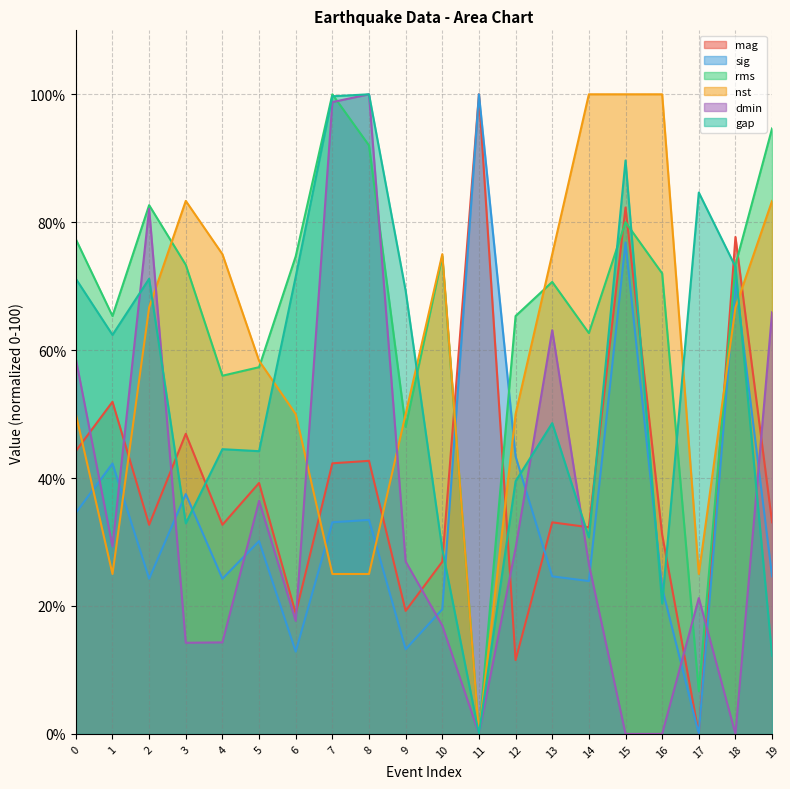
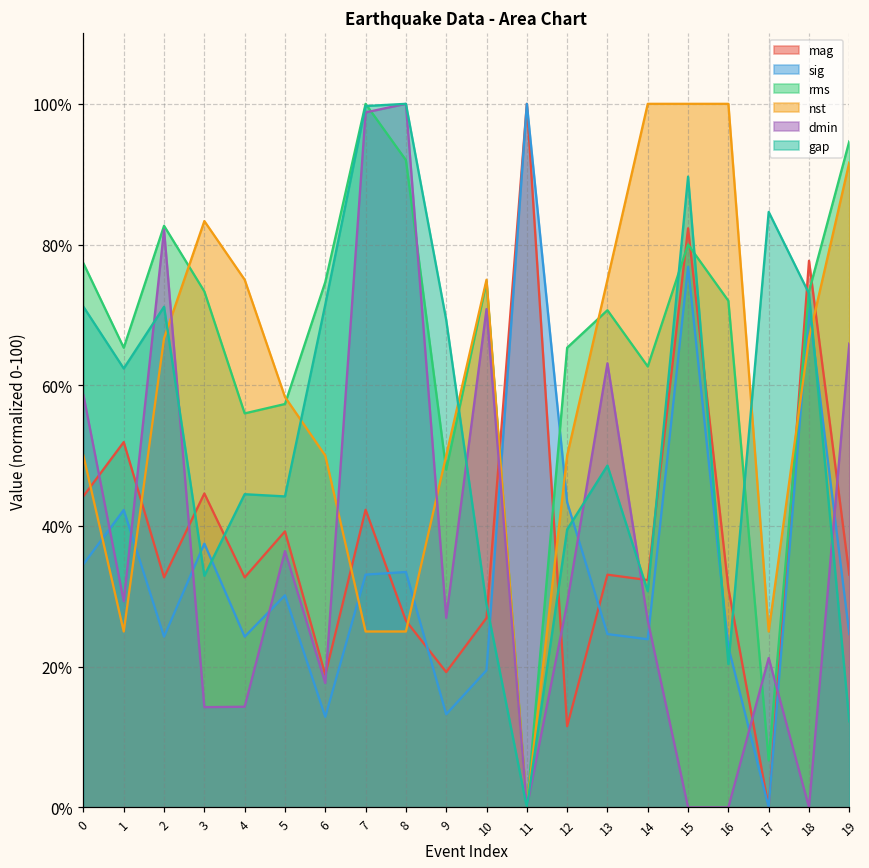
mag, 3: 47% -> 45%
mag, 8: 43% -> 27%
dmin, 10: 17% -> 71%
nst, 19: 83% -> 92%
